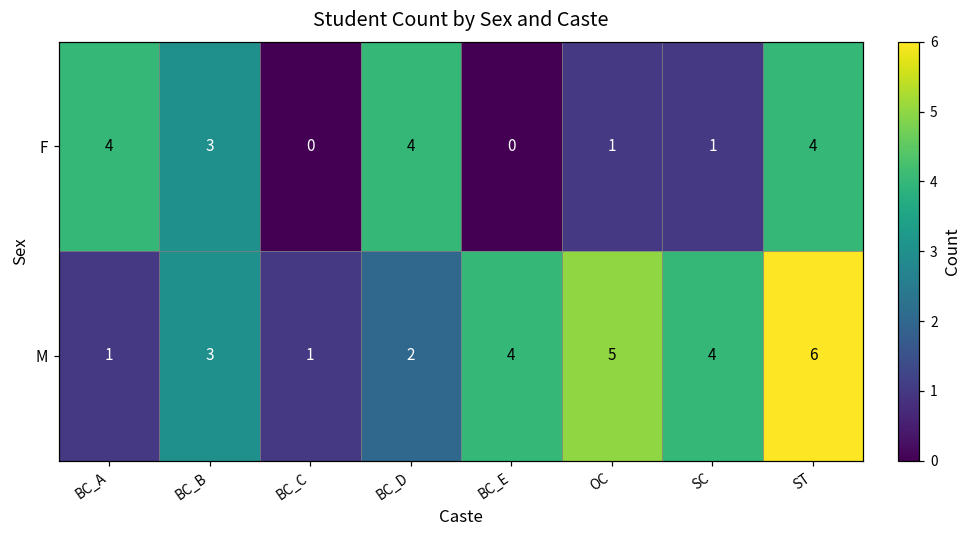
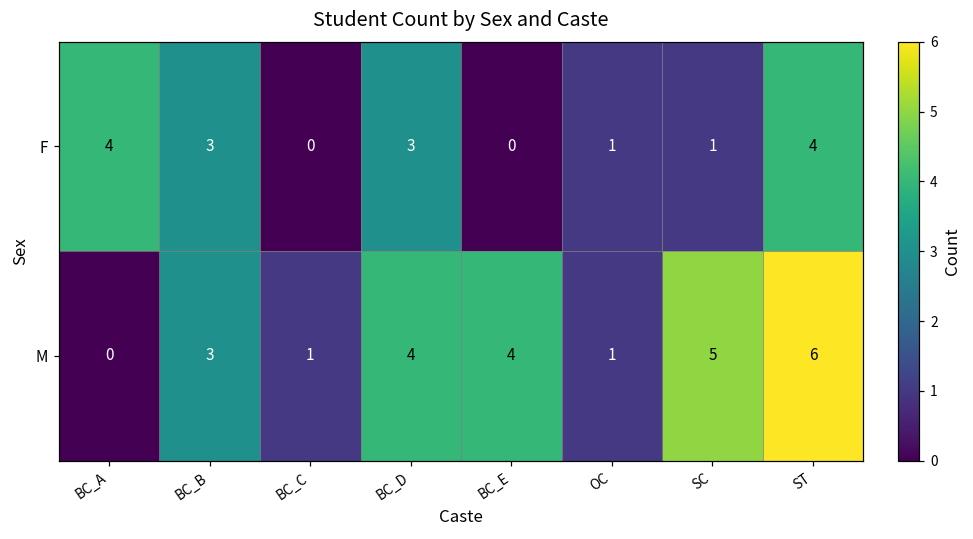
F, BC_D: 4 -> 3
M, BC_A: 1 -> 0
M, BC_D: 2 -> 4
M, OC: 5 -> 1
M, SC: 4 -> 5
